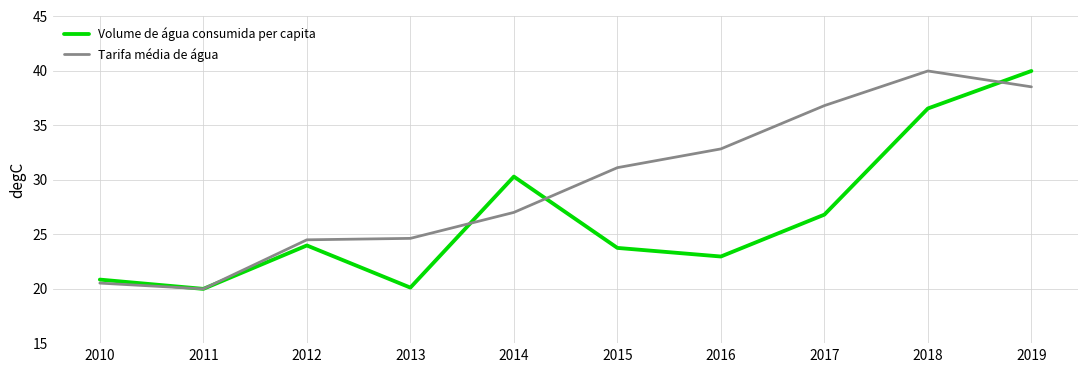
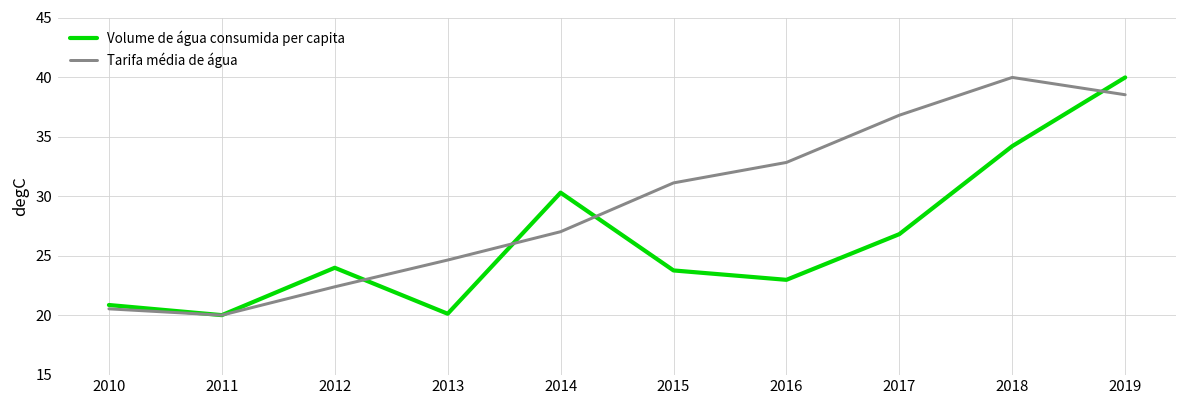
Tarifa média de água, 2012: 25 -> 22
Volume de água consumida per capita, 2018: 37 -> 34
